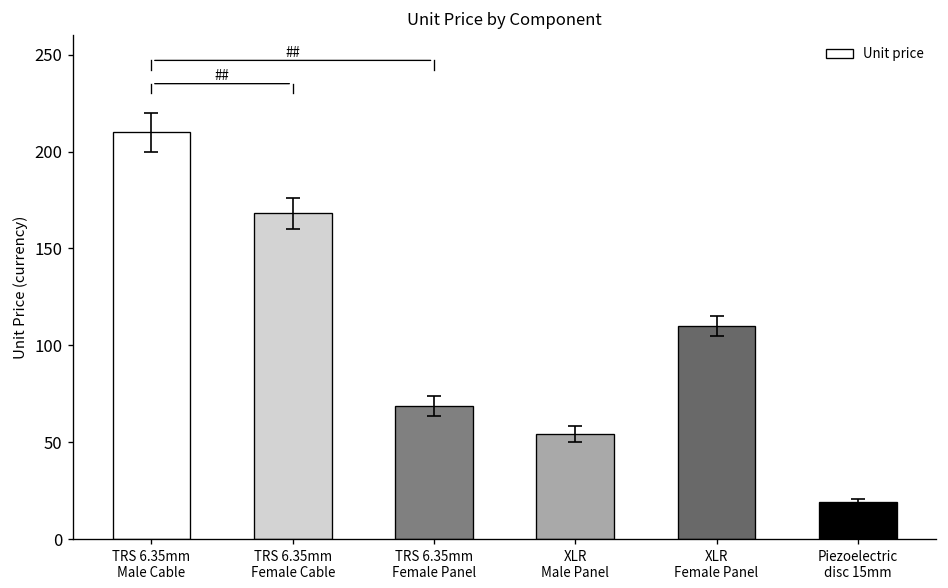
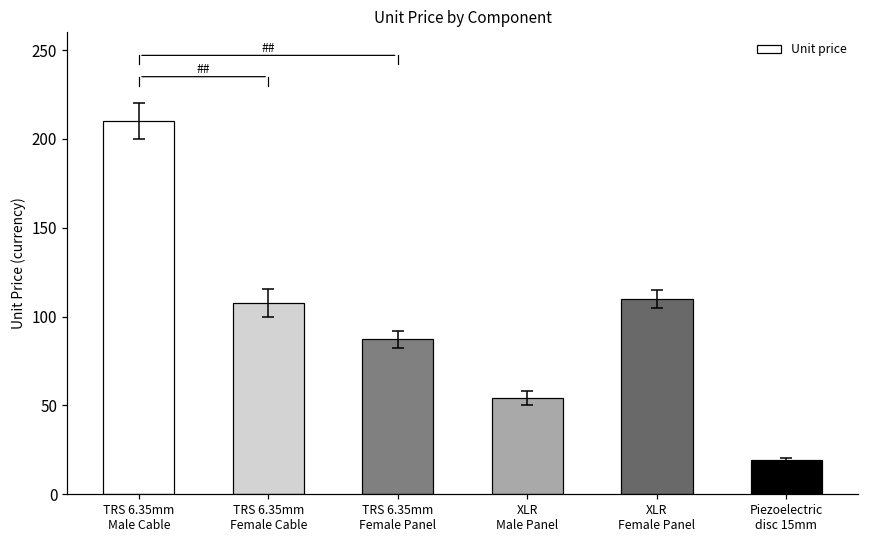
Unit price, TRS 6.35mm Female Cable: 168 -> 108
Unit price, TRS 6.35mm Female Panel: 69 -> 87
